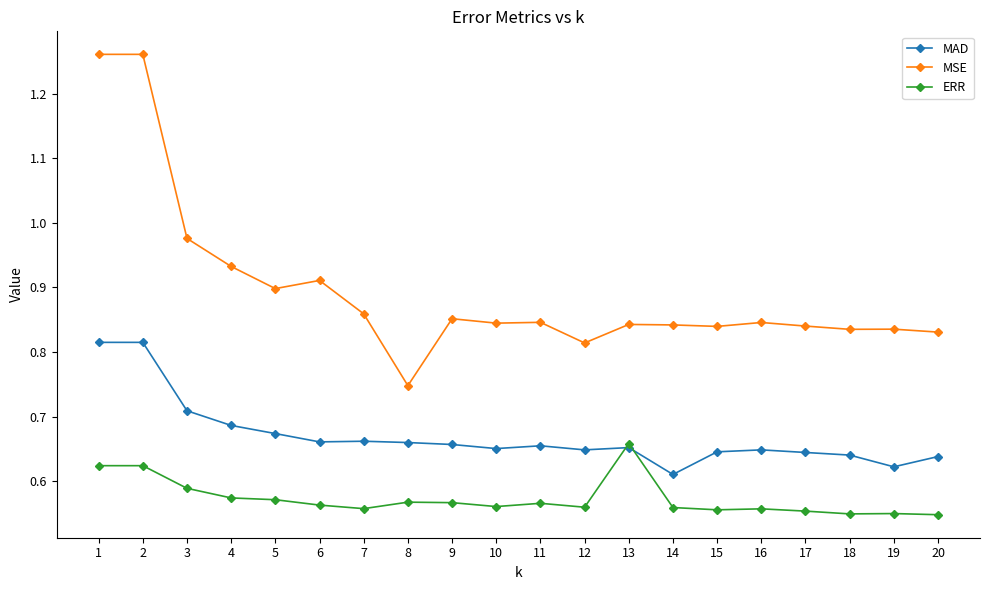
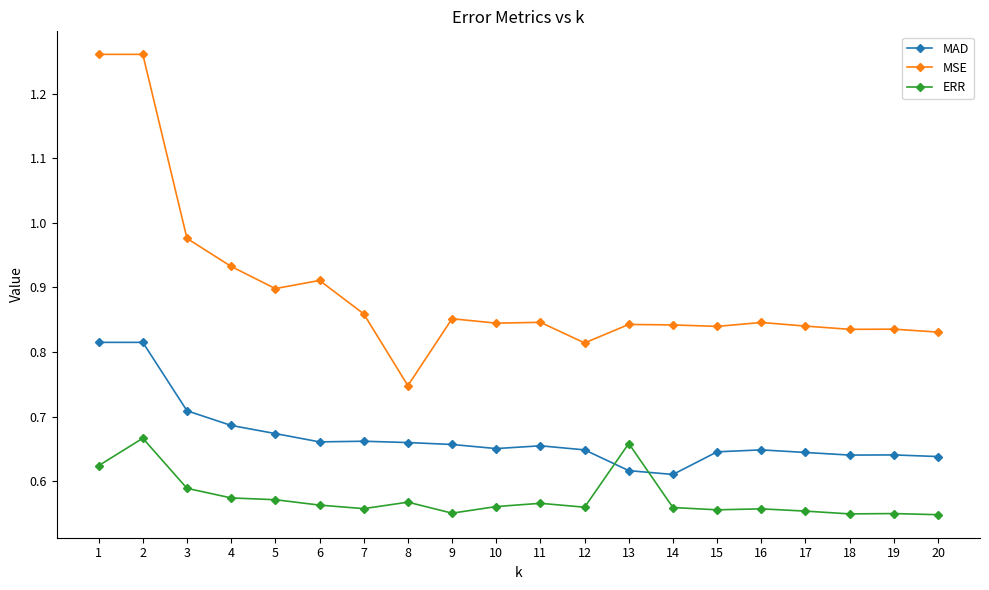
ERR, 2: 0.62 -> 0.67
ERR, 9: 0.57 -> 0.55
MAD, 13: 0.65 -> 0.62
MAD, 19: 0.62 -> 0.64
